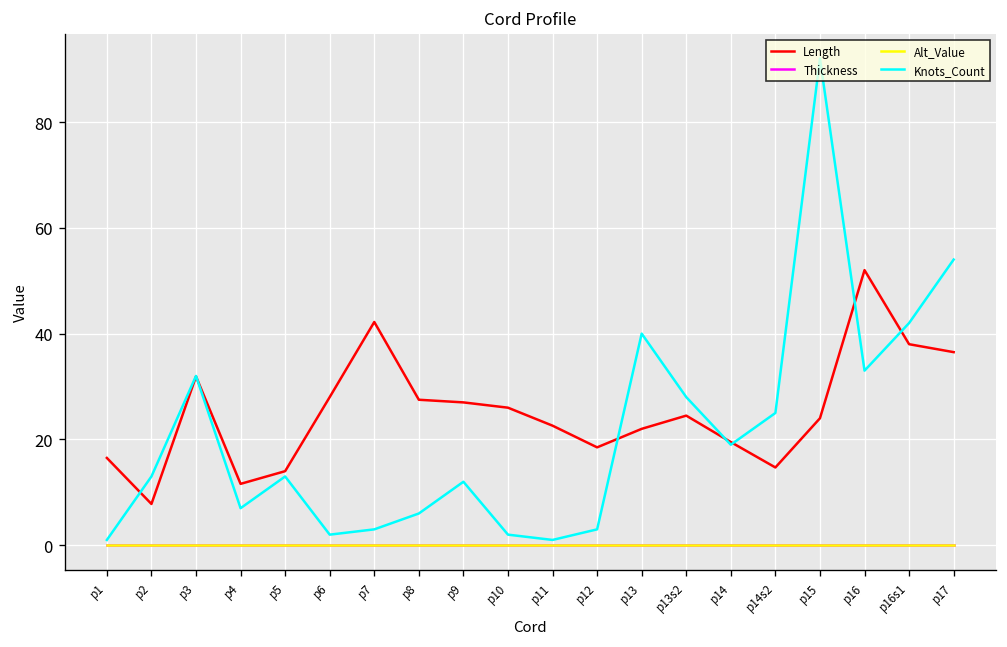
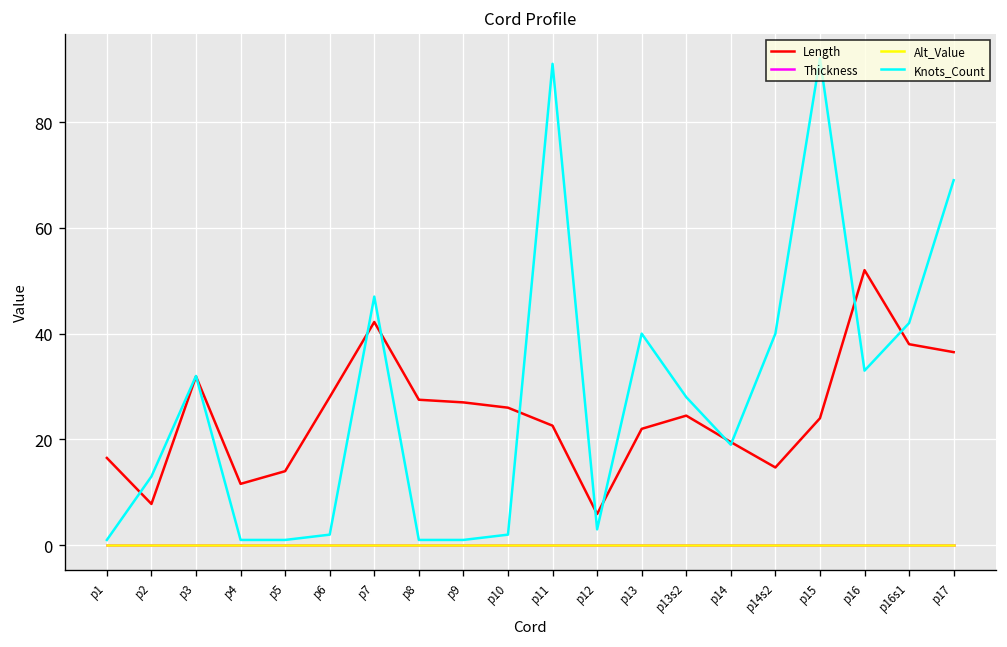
Knots_Count, p4: 7 -> 1
Knots_Count, p5: 13 -> 1
Knots_Count, p7: 3 -> 47
Knots_Count, p8: 6 -> 1
Knots_Count, p9: 12 -> 1
Knots_Count, p11: 1 -> 91
Length, p12: 19 -> 6
Knots_Count, p14s2: 25 -> 40
Knots_Count, p17: 54 -> 69
